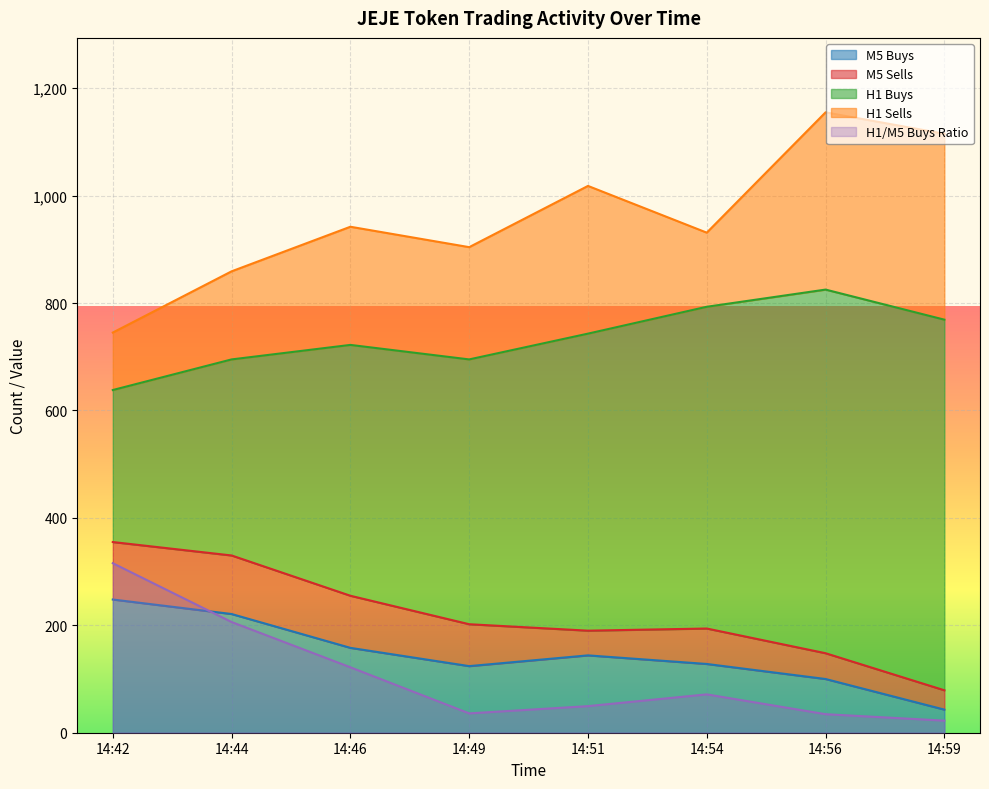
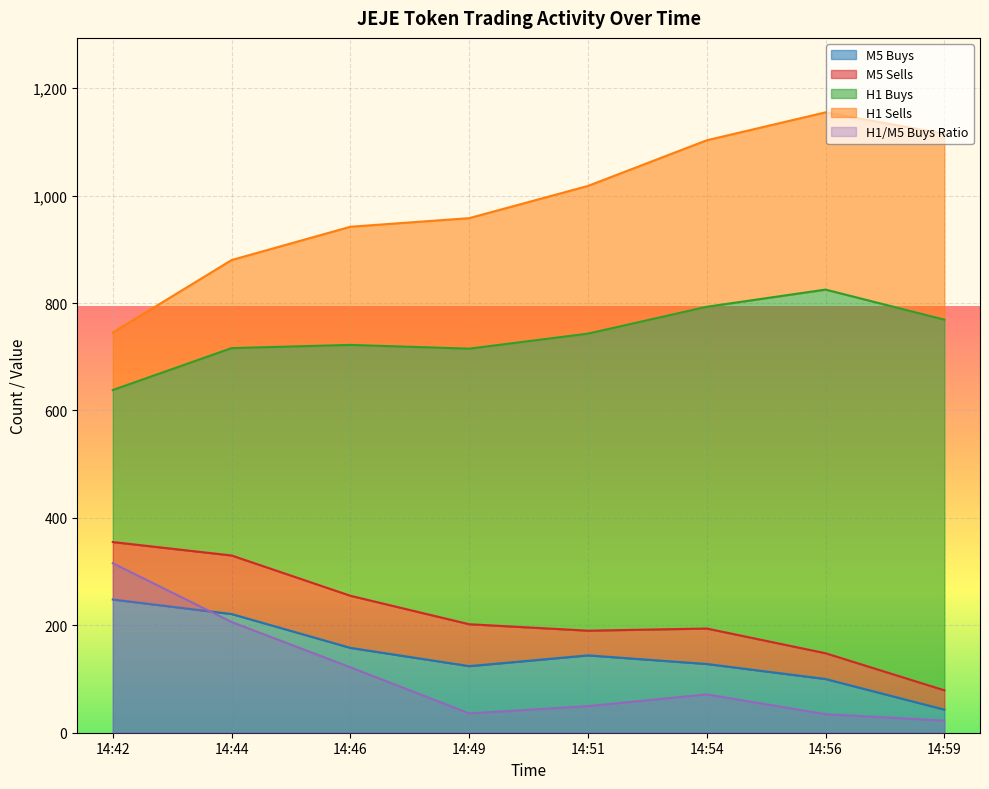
H1 Buys, 14:44: 370 -> 390
H1 Buys, 14:49: 490 -> 510
H1 Sells, 14:49: 210 -> 240
H1 Sells, 14:54: 140 -> 310
